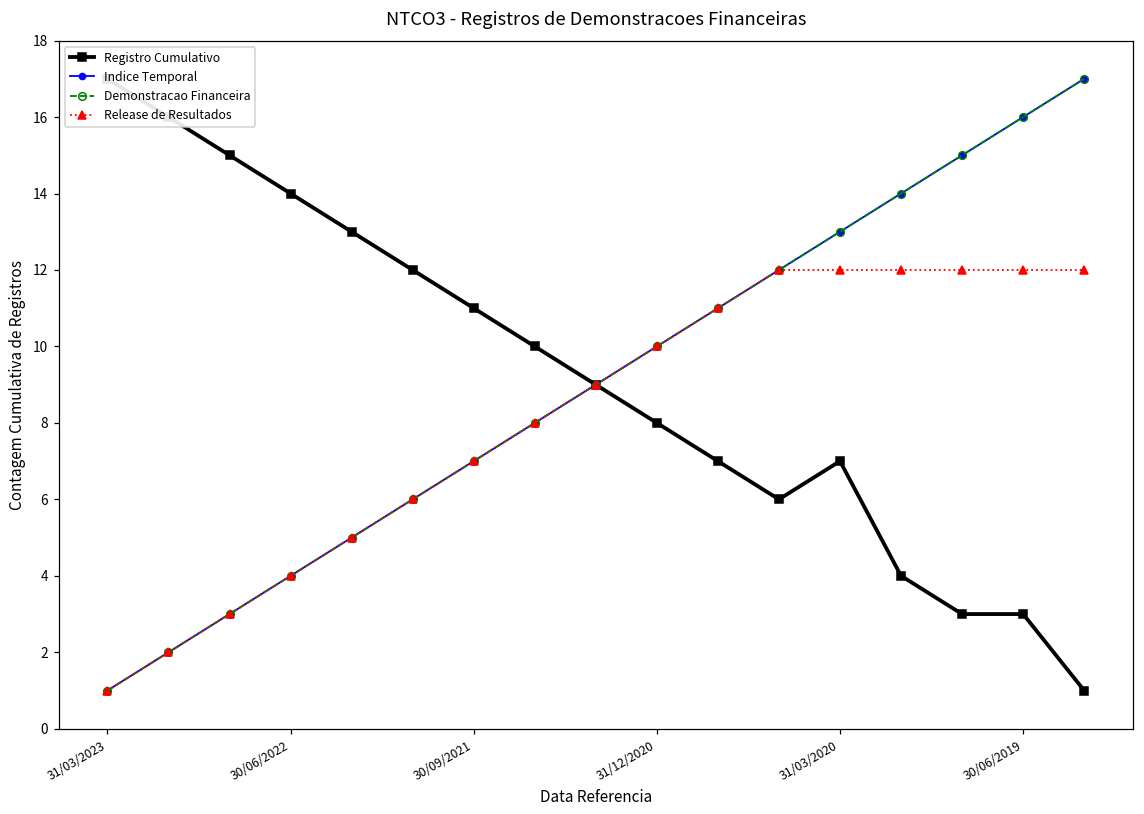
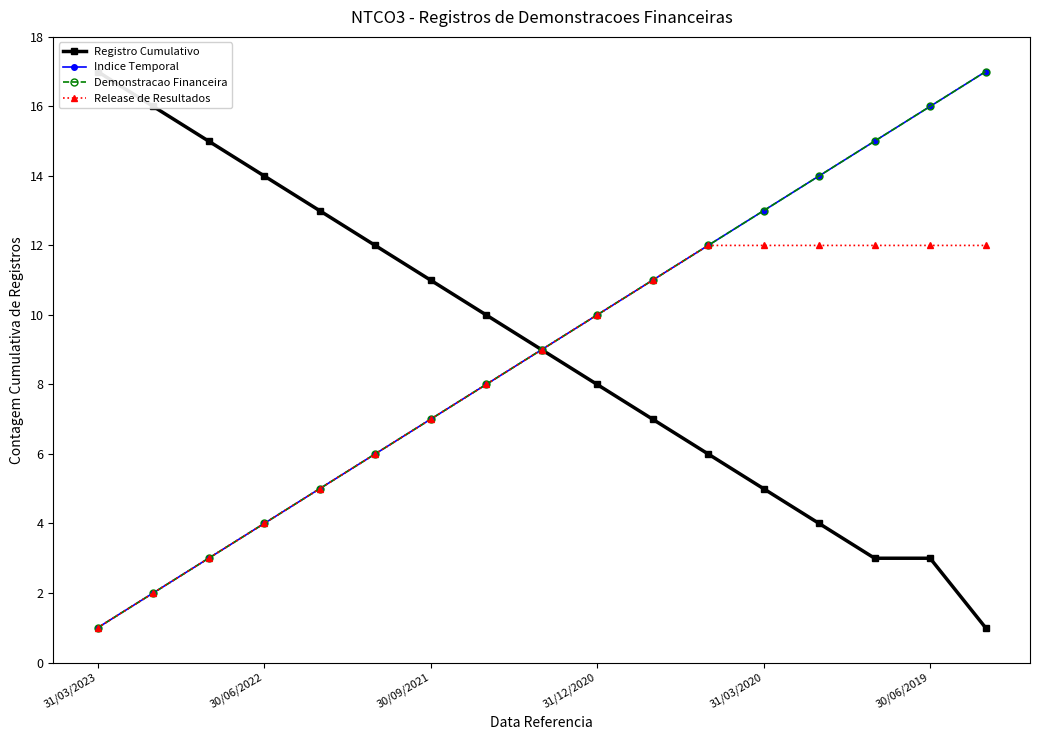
Registro Cumulativo, 31/03/2020: 7 -> 5
